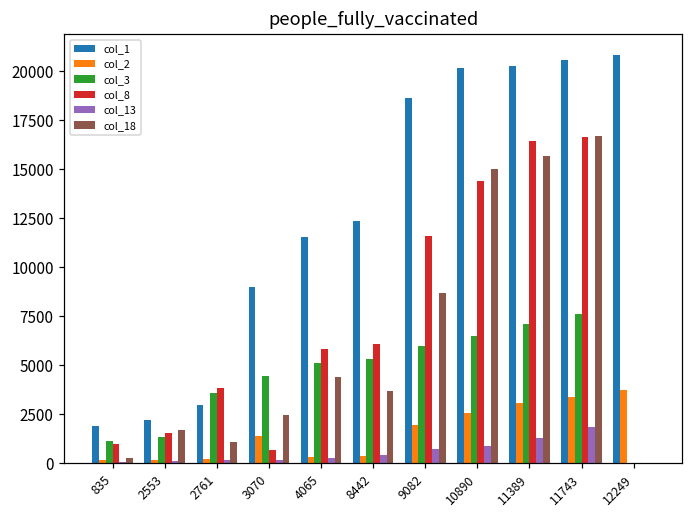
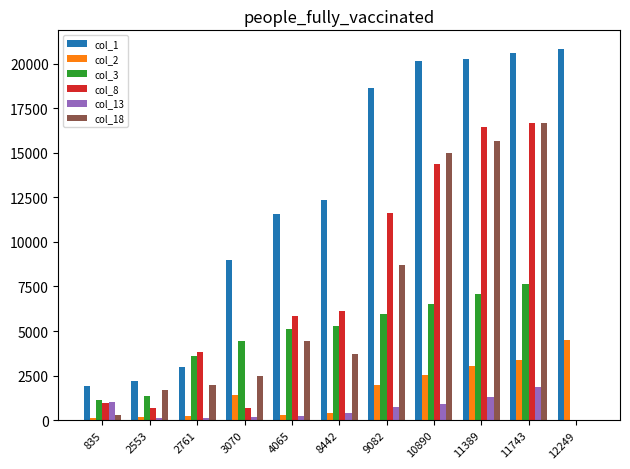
col_13, 835: 100 -> 1000
col_8, 2553: 1600 -> 700
col_18, 2761: 1100 -> 2000
col_2, 12249: 3800 -> 4500
